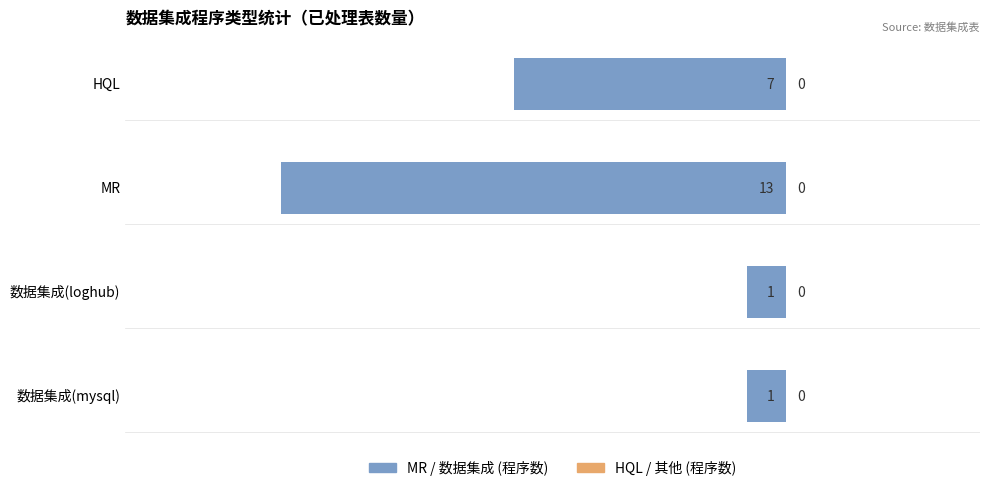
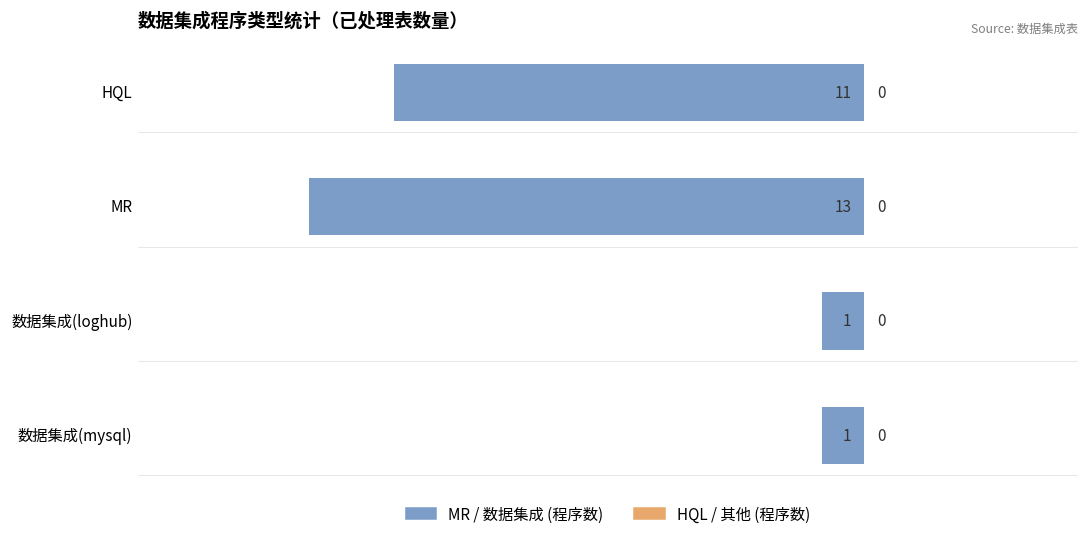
MR / 数据集成 (程序数), HQL: 7 -> 11
